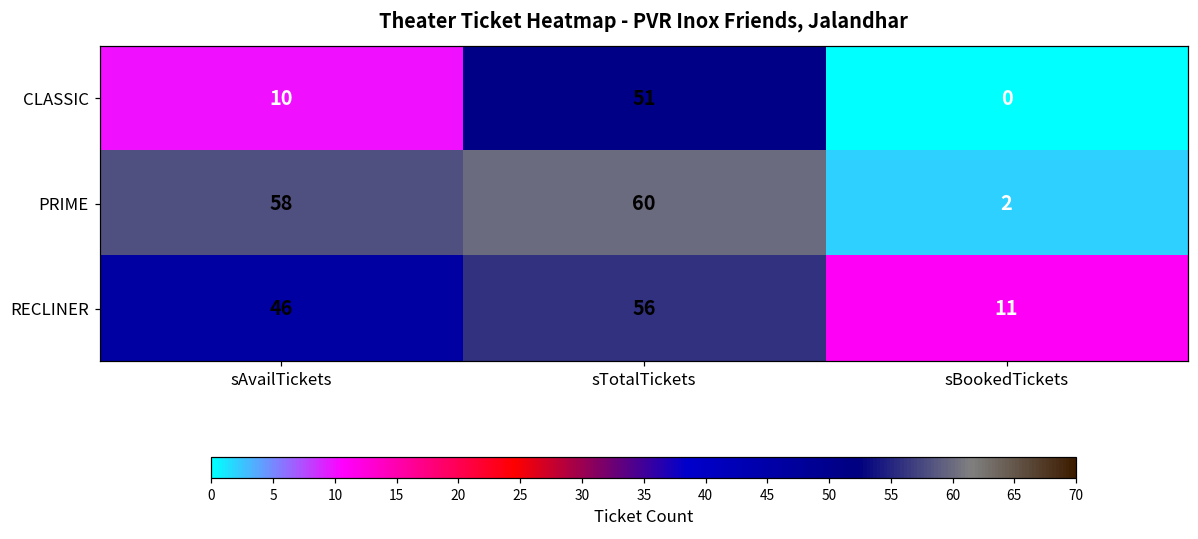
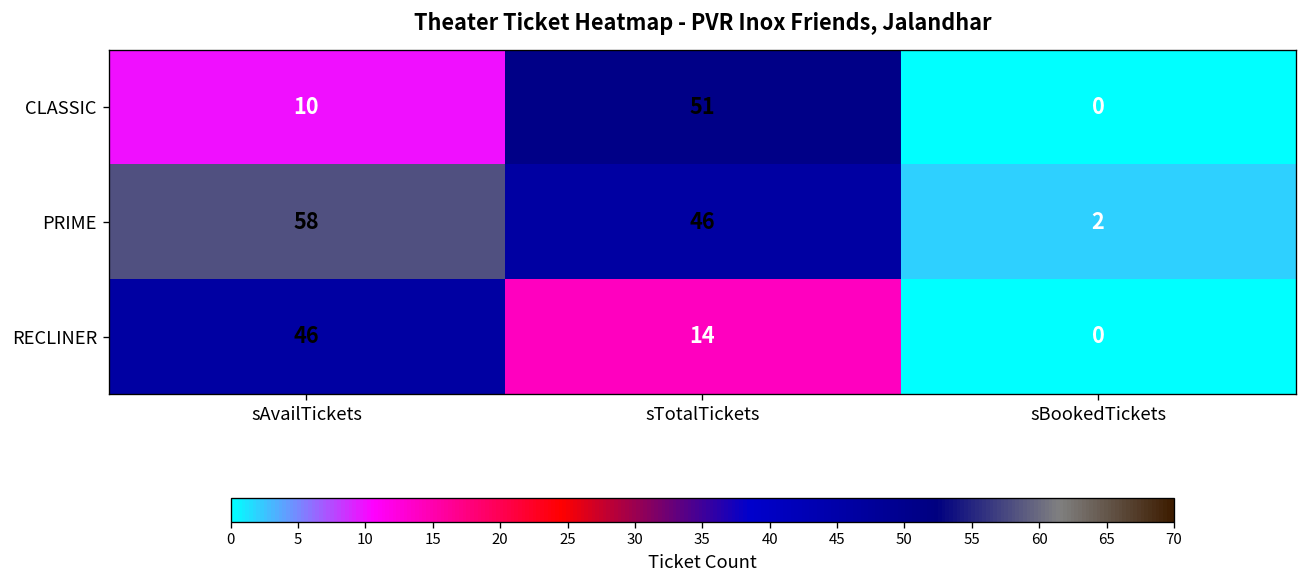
PRIME, sTotalTickets: 60 -> 46
RECLINER, sTotalTickets: 56 -> 14
RECLINER, sBookedTickets: 11 -> 0
